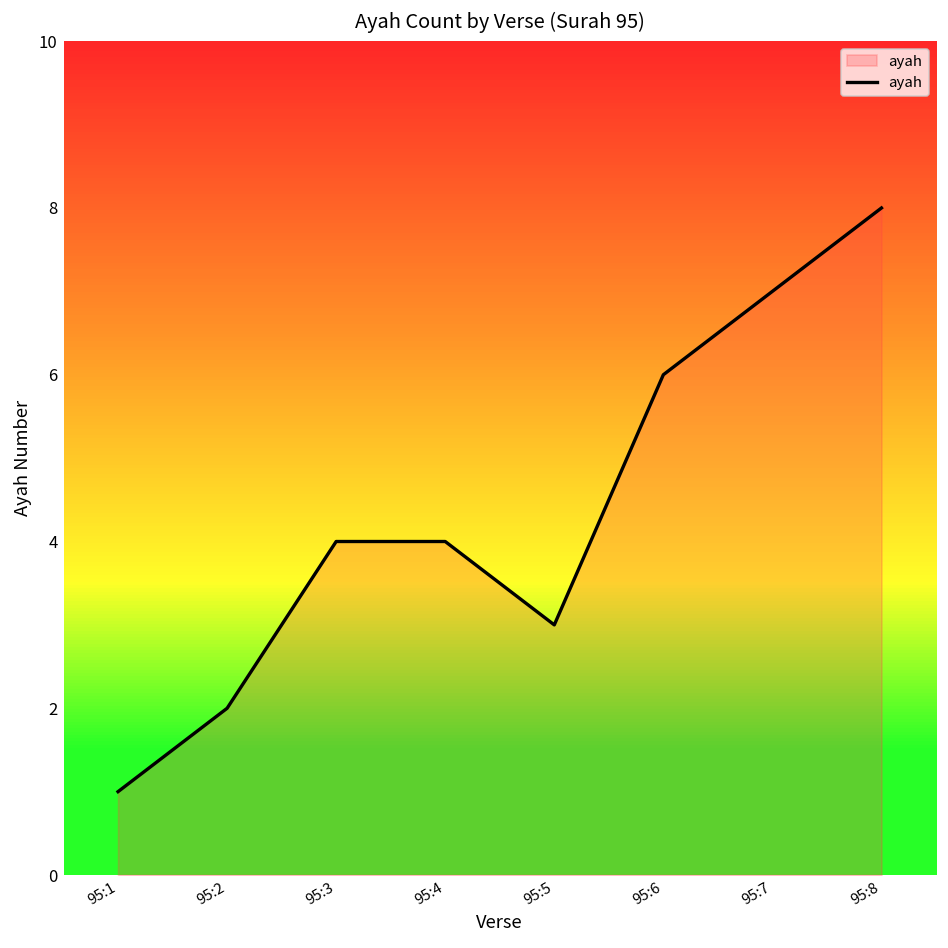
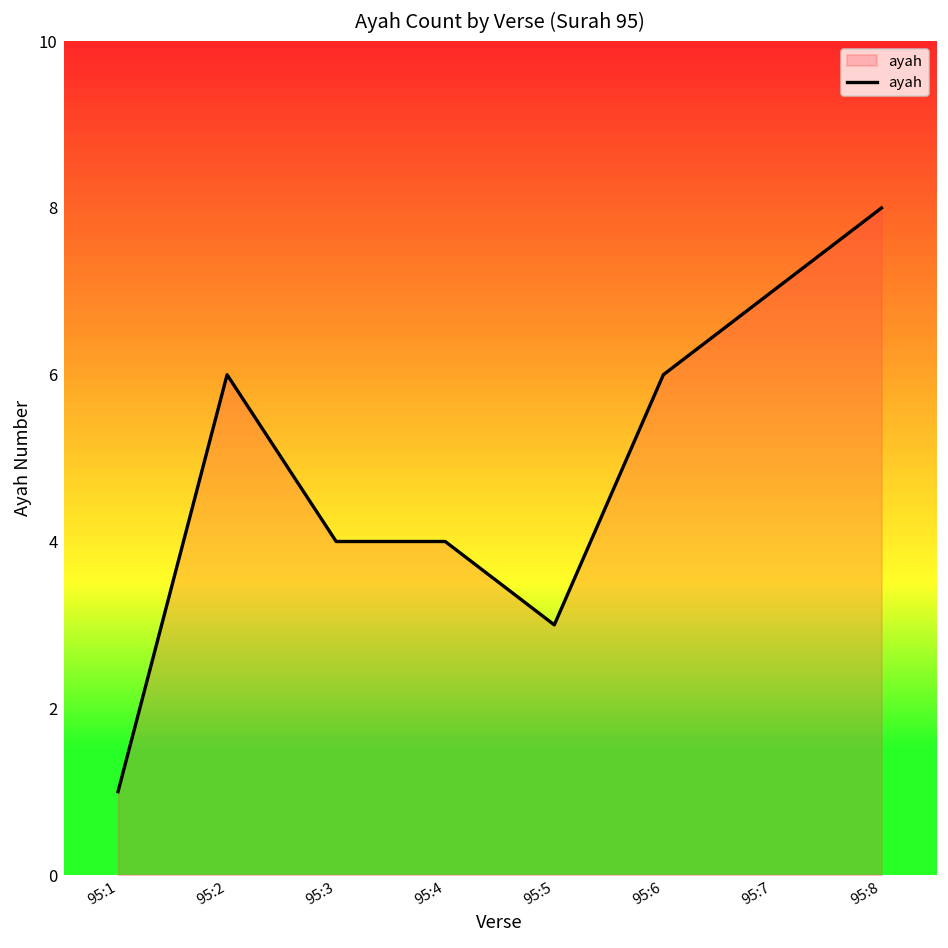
95:2: 2 -> 6
